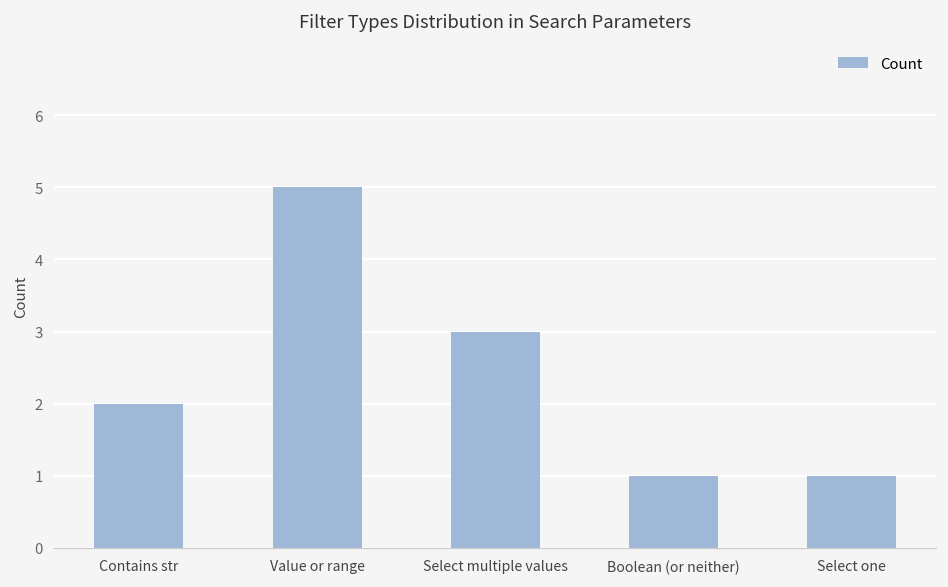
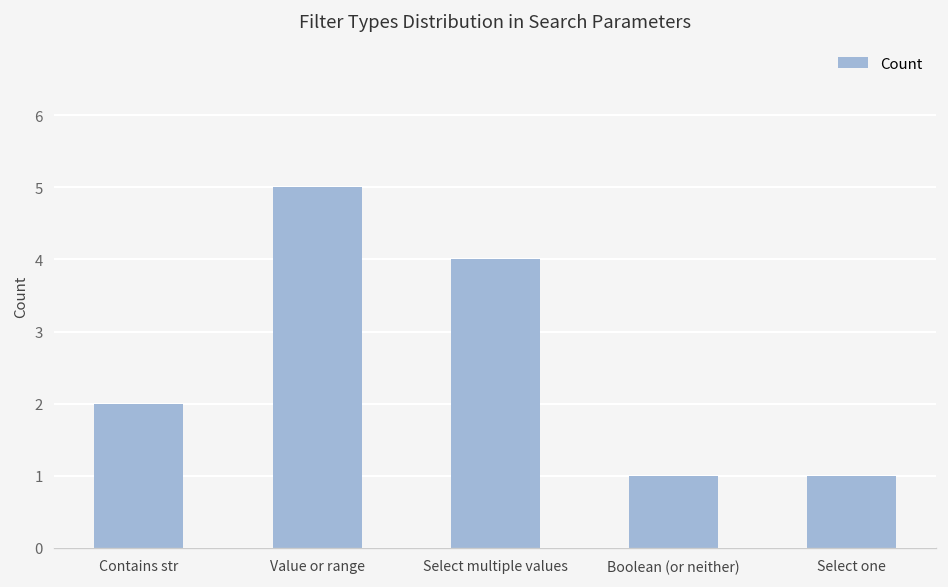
Select multiple values: 3 -> 4
